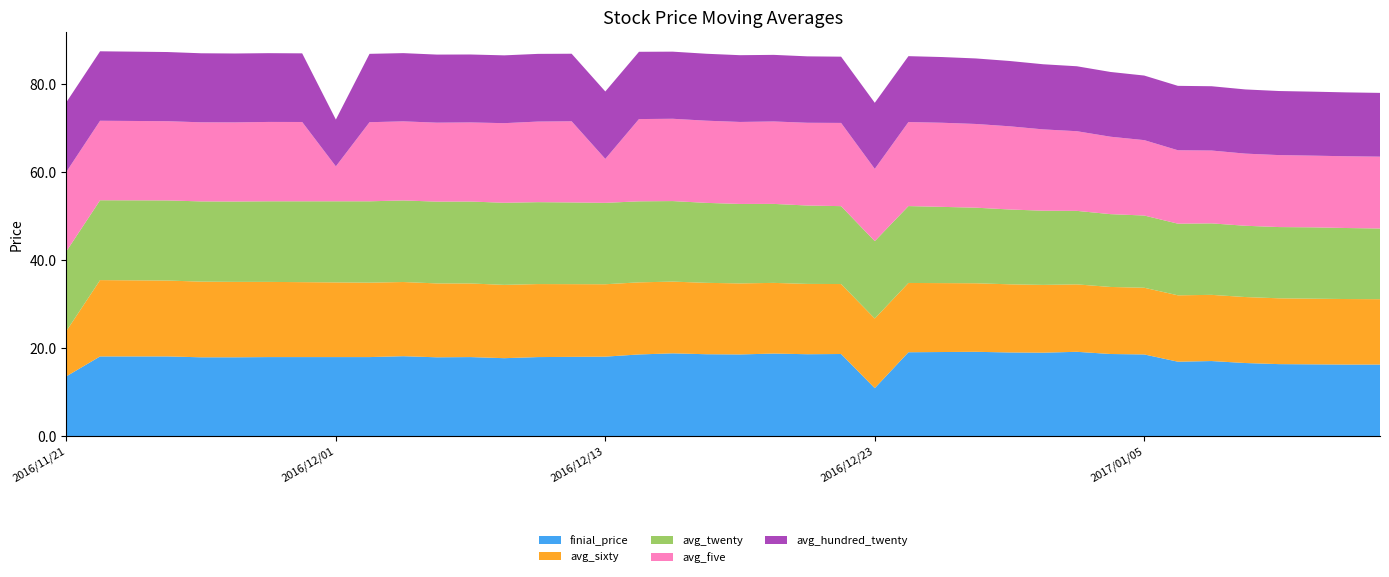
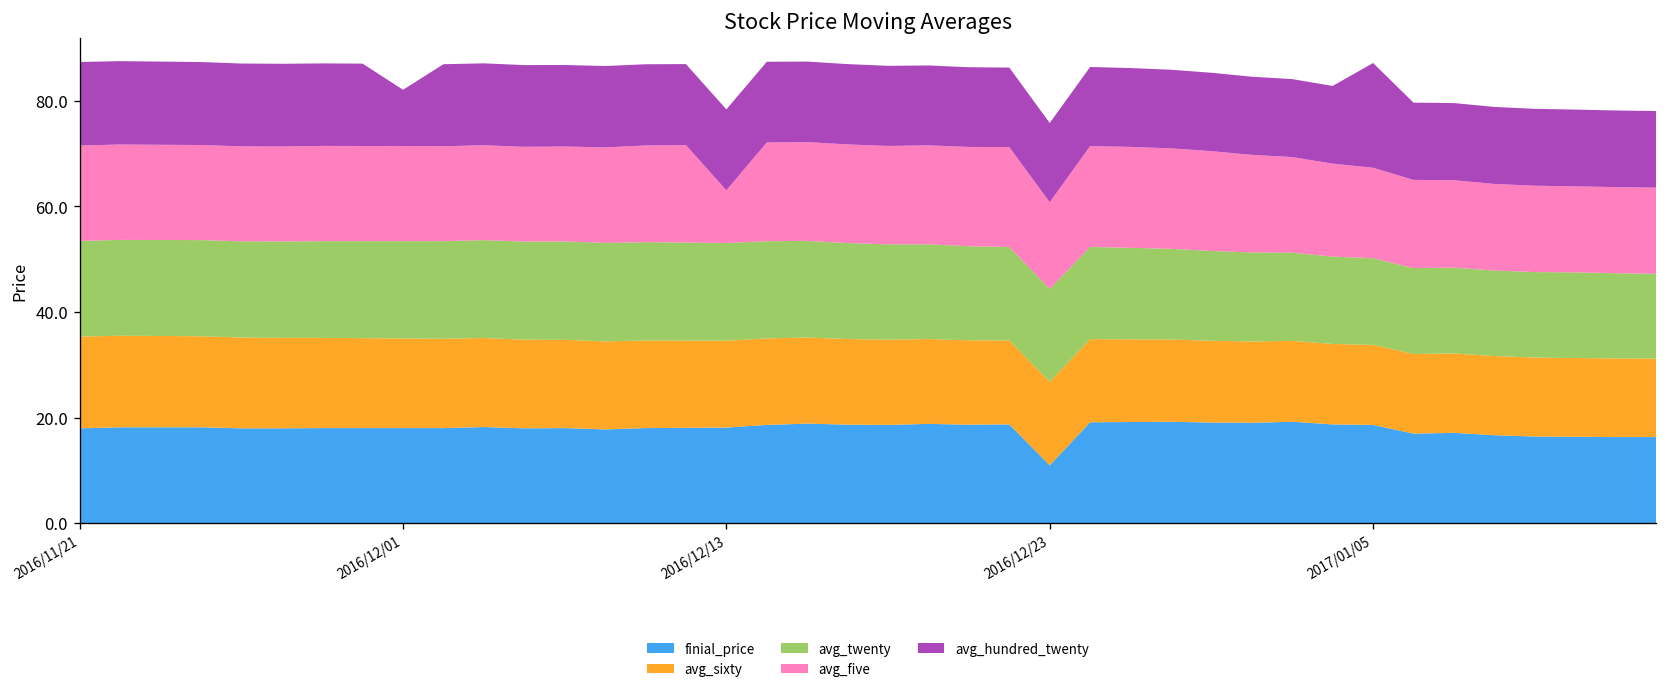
finial_price, 2016/11/21: 14 -> 18
avg_sixty, 2016/11/21: 10 -> 17
avg_five, 2016/12/01: 8 -> 18
avg_hundred_twenty, 2017/01/05: 15 -> 20
